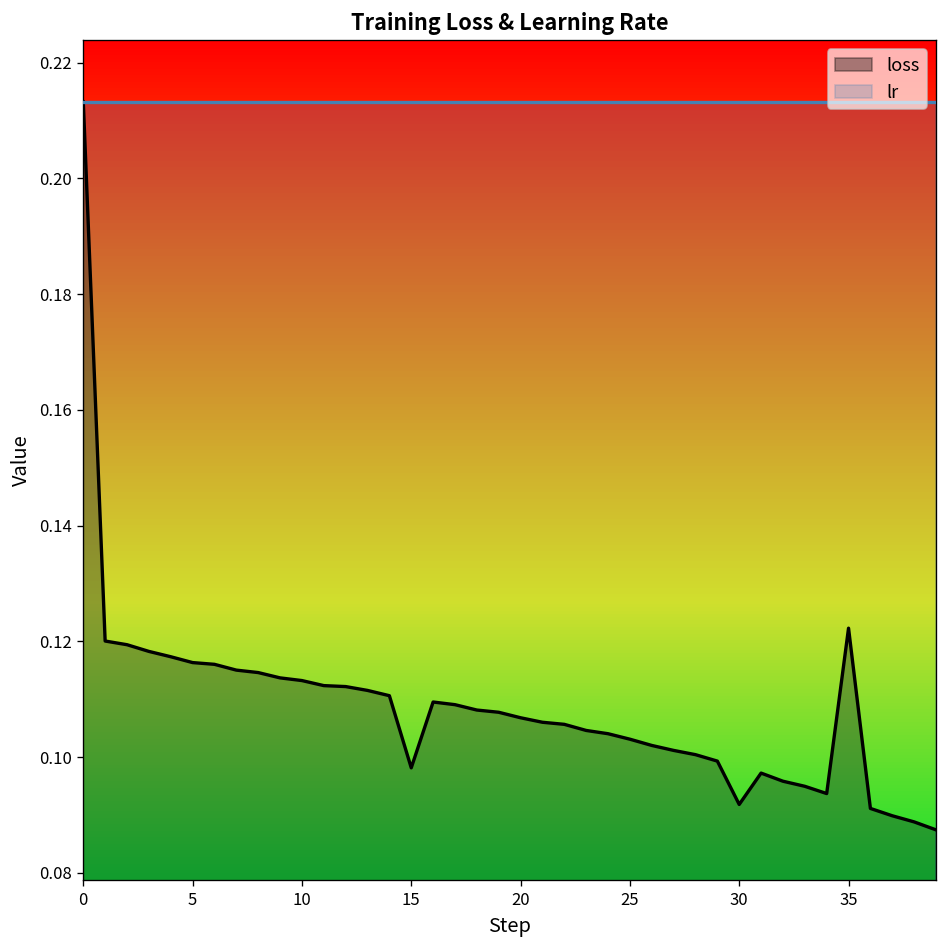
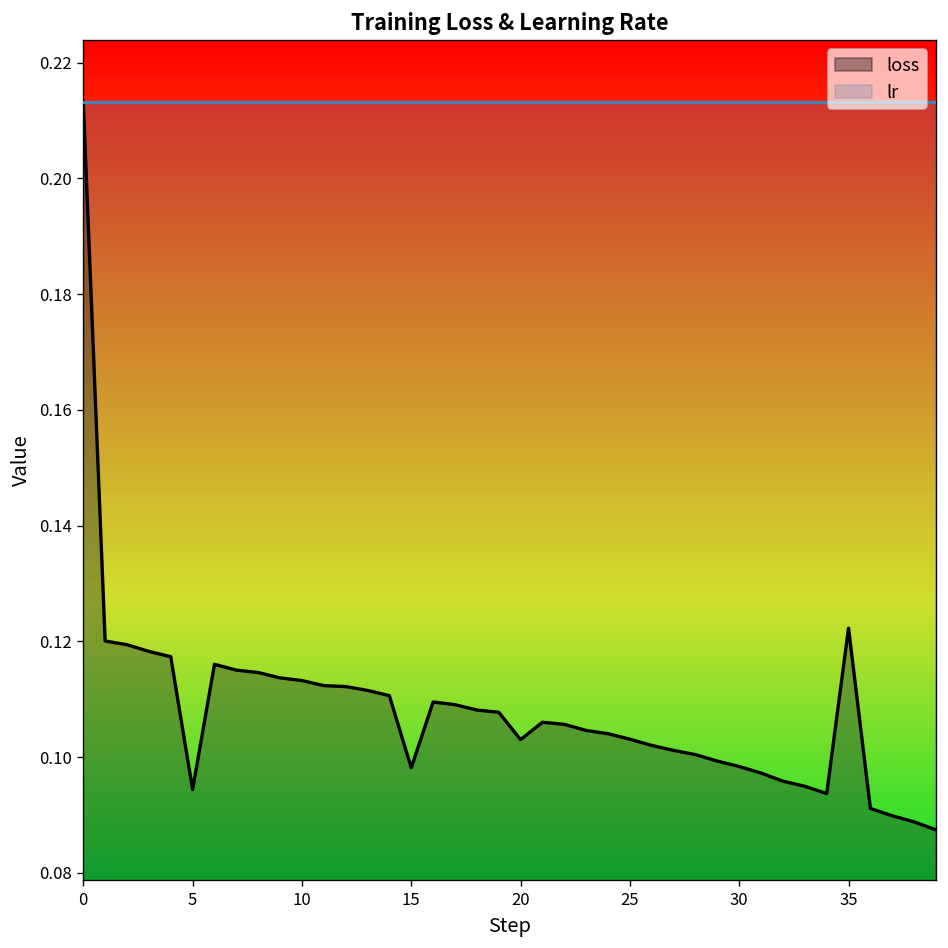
loss, 5: 0.116 -> 0.094
loss, 20: 0.107 -> 0.103
loss, 30: 0.092 -> 0.098
